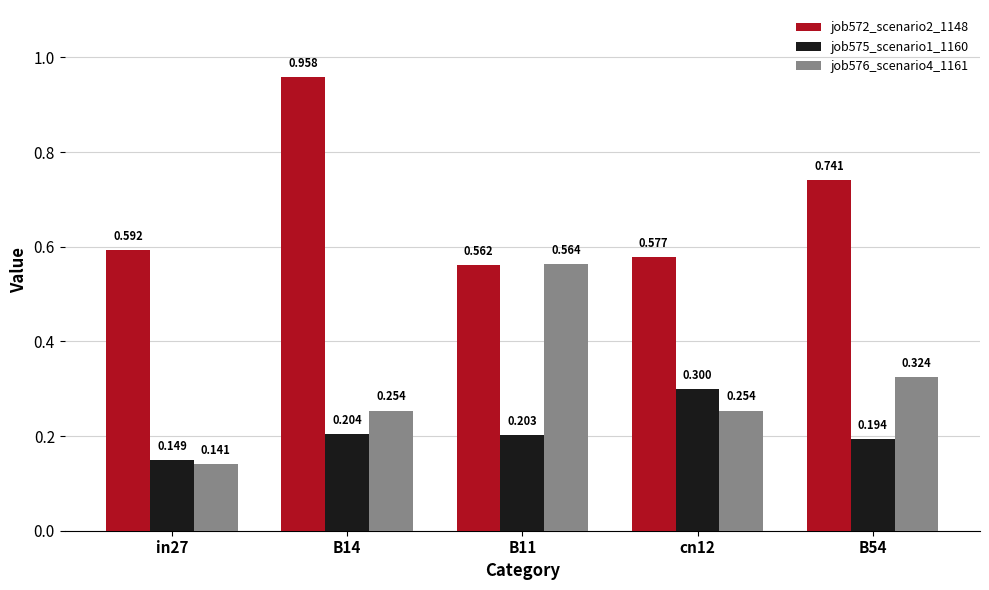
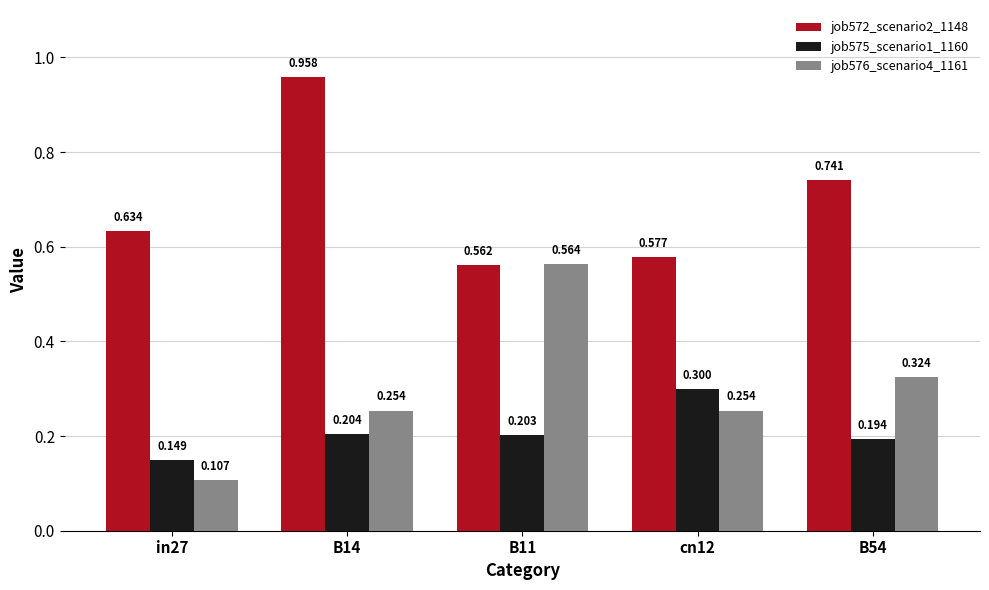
job572_scenario2_1148, in27: 0.592 -> 0.634
job576_scenario4_1161, in27: 0.141 -> 0.107
